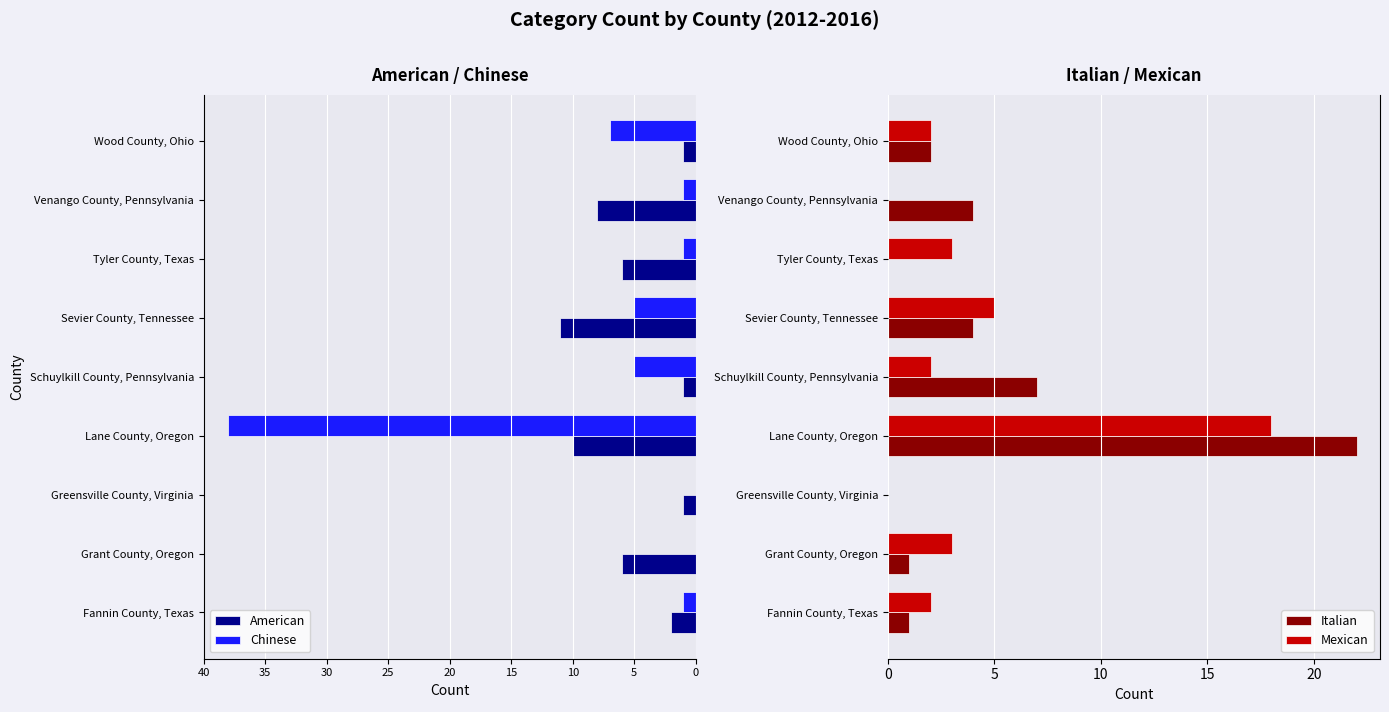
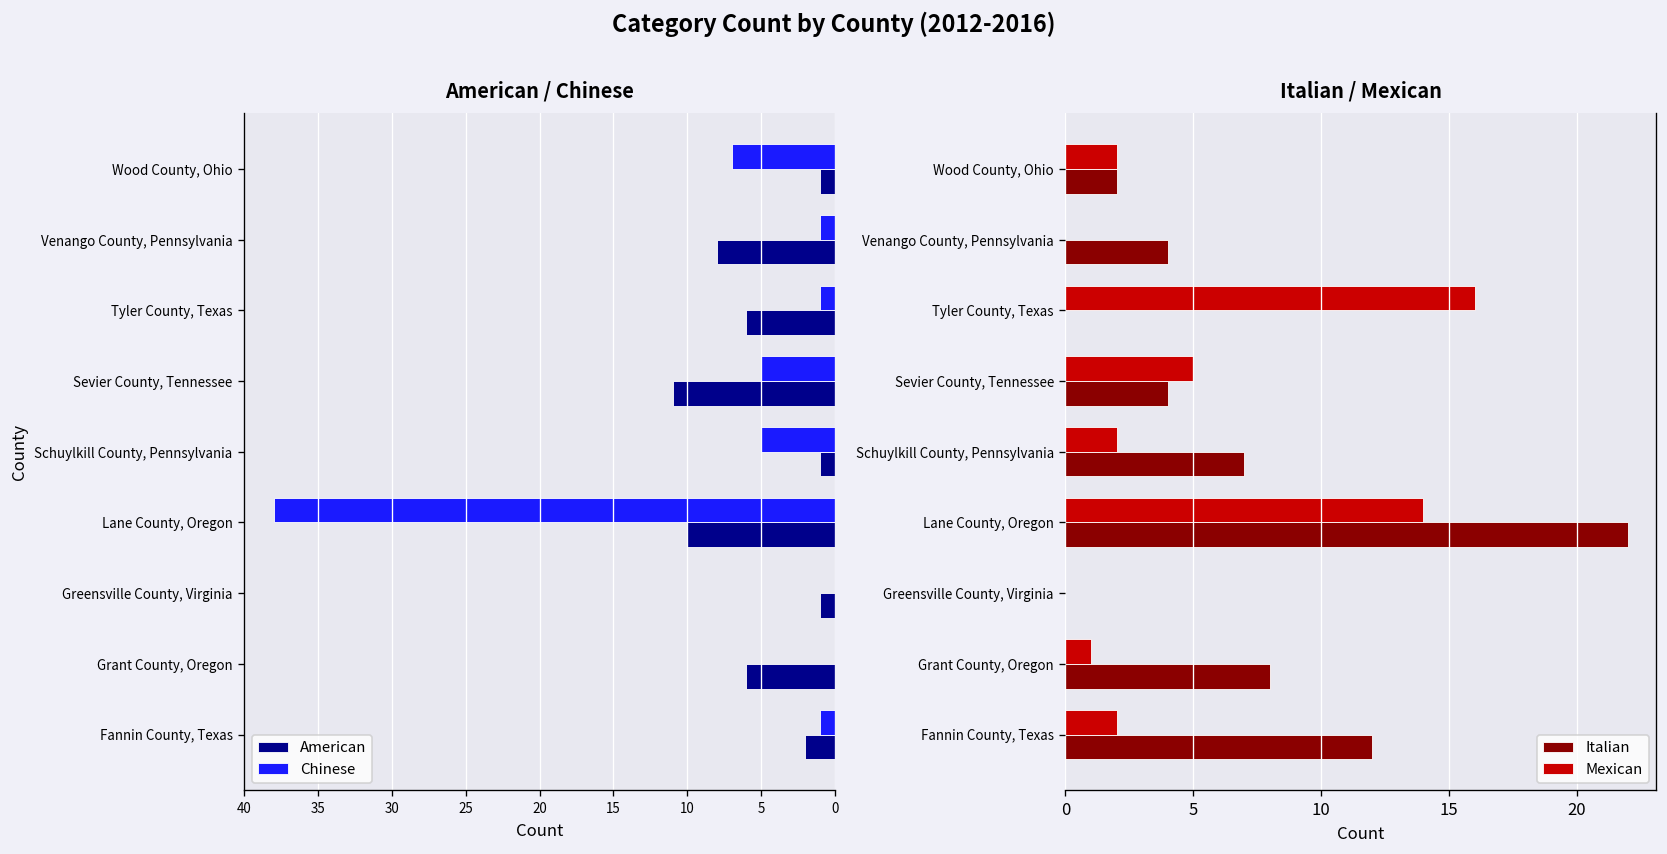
Italian / Mexican, Mexican, Tyler County, Texas: 3 -> 16
Italian / Mexican, Mexican, Lane County, Oregon: 18 -> 14
Italian / Mexican, Mexican, Grant County, Oregon: 3 -> 1
Italian / Mexican, Italian, Grant County, Oregon: 1 -> 8
Italian / Mexican, Italian, Fannin County, Texas: 1 -> 12
